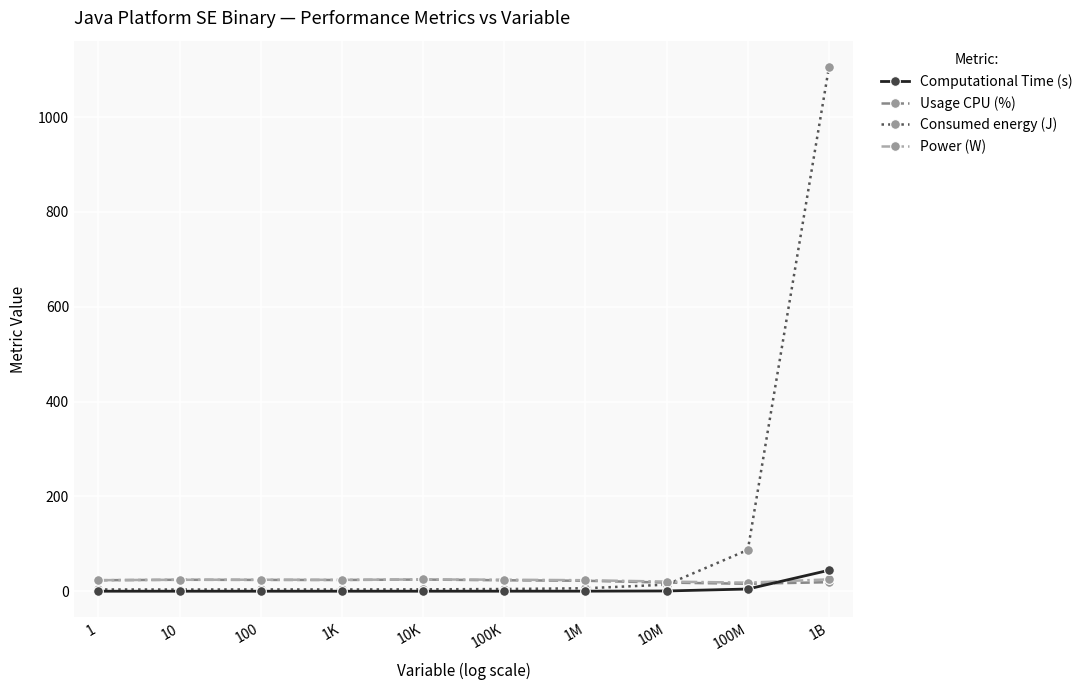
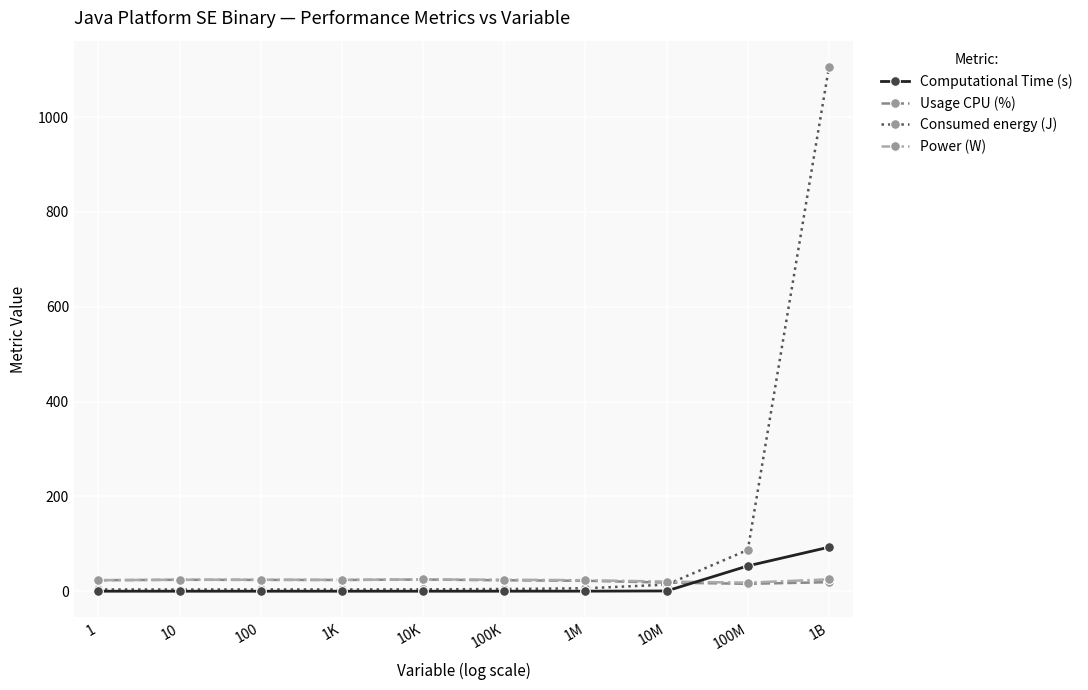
Computational Time (s), 100M: 0 -> 50
Computational Time (s), 1B: 40 -> 90
